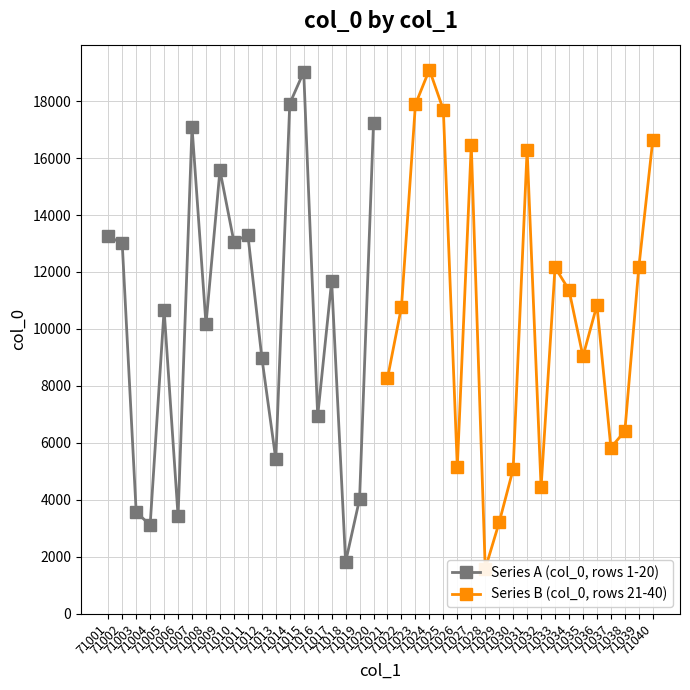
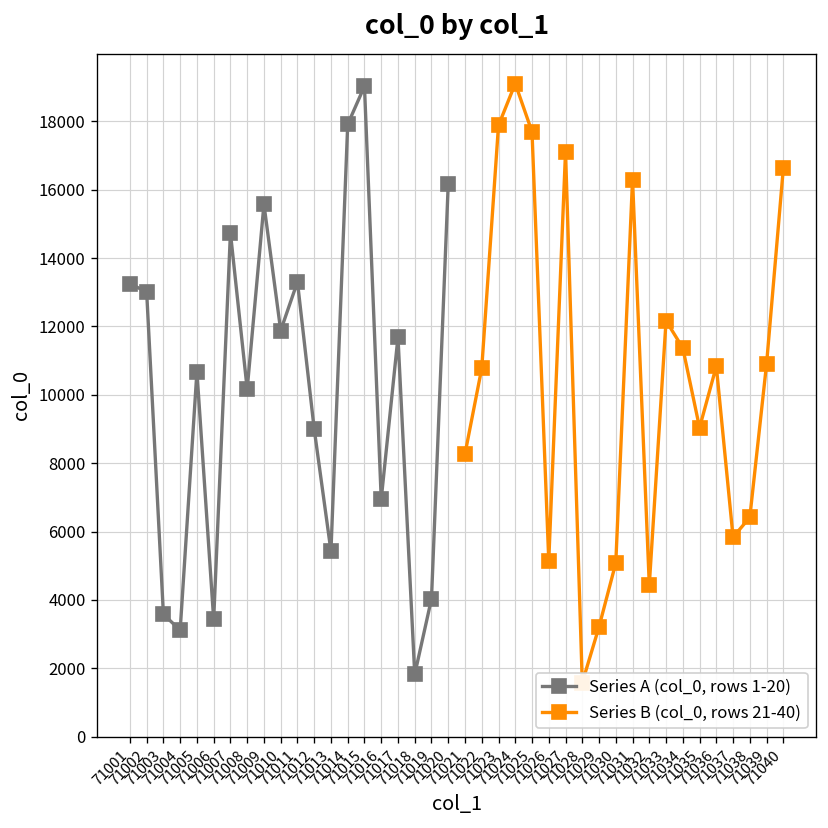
Series A (col_0, rows 1-20), 71007: 17100 -> 14700
Series A (col_0, rows 1-20), 71010: 13100 -> 11900
Series A (col_0, rows 1-20), 71020: 17200 -> 16200
Series B (col_0, rows 21-40), 71027: 16500 -> 17100
Series B (col_0, rows 21-40), 71039: 12200 -> 10900
